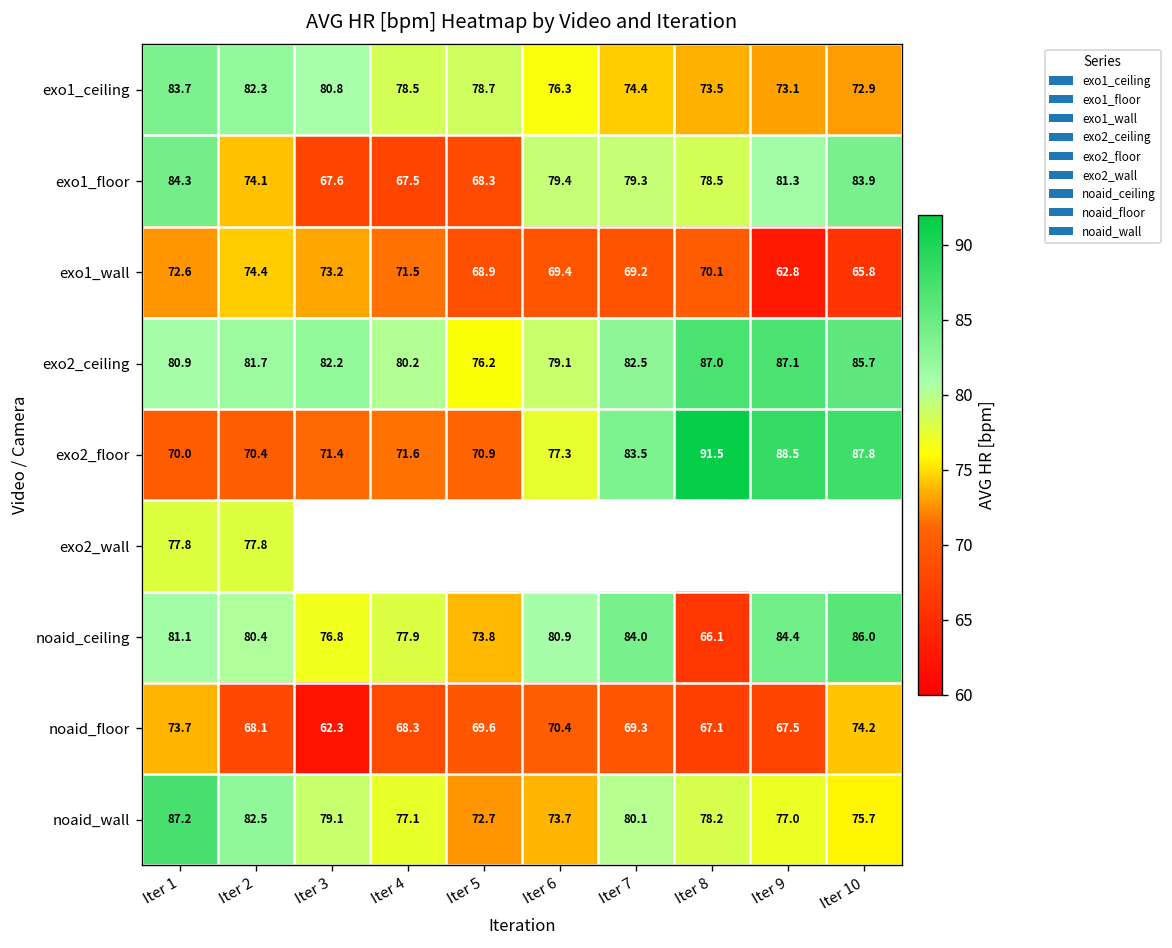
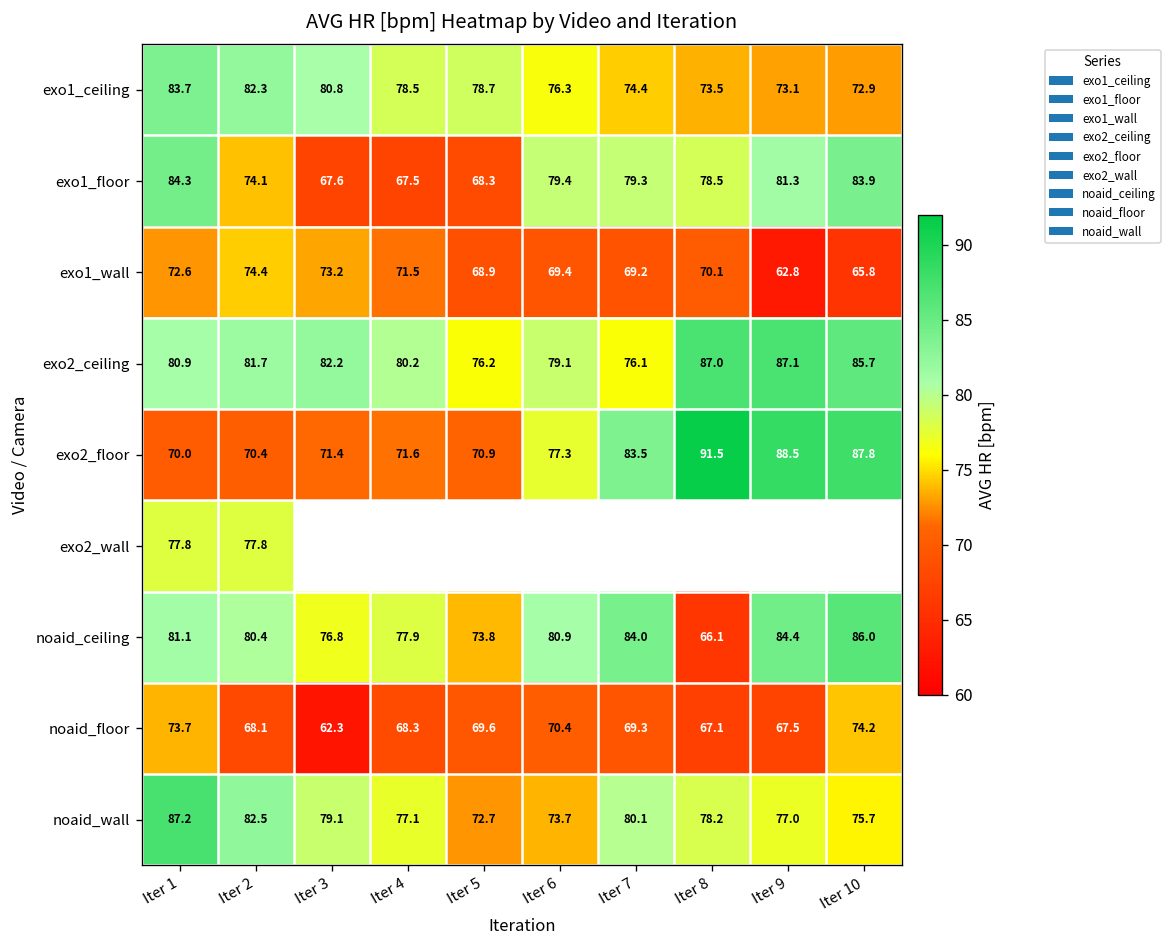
exo2_ceiling, Iter 7: 82.5 -> 76.1
